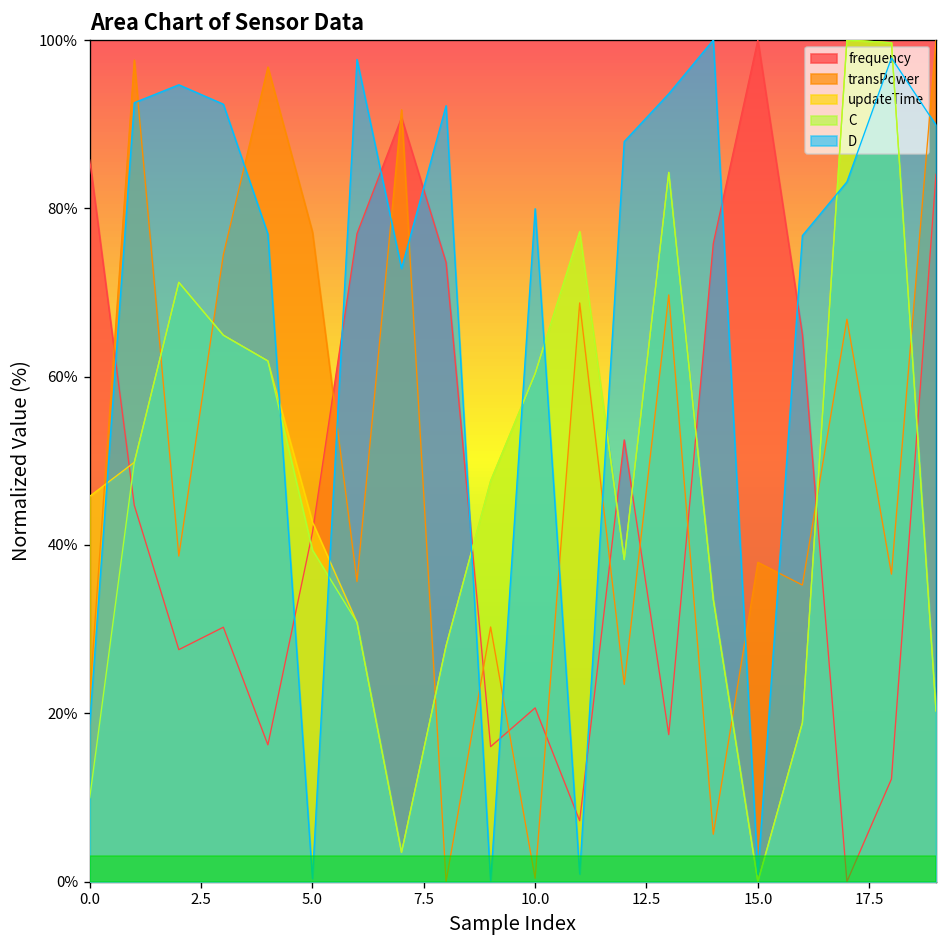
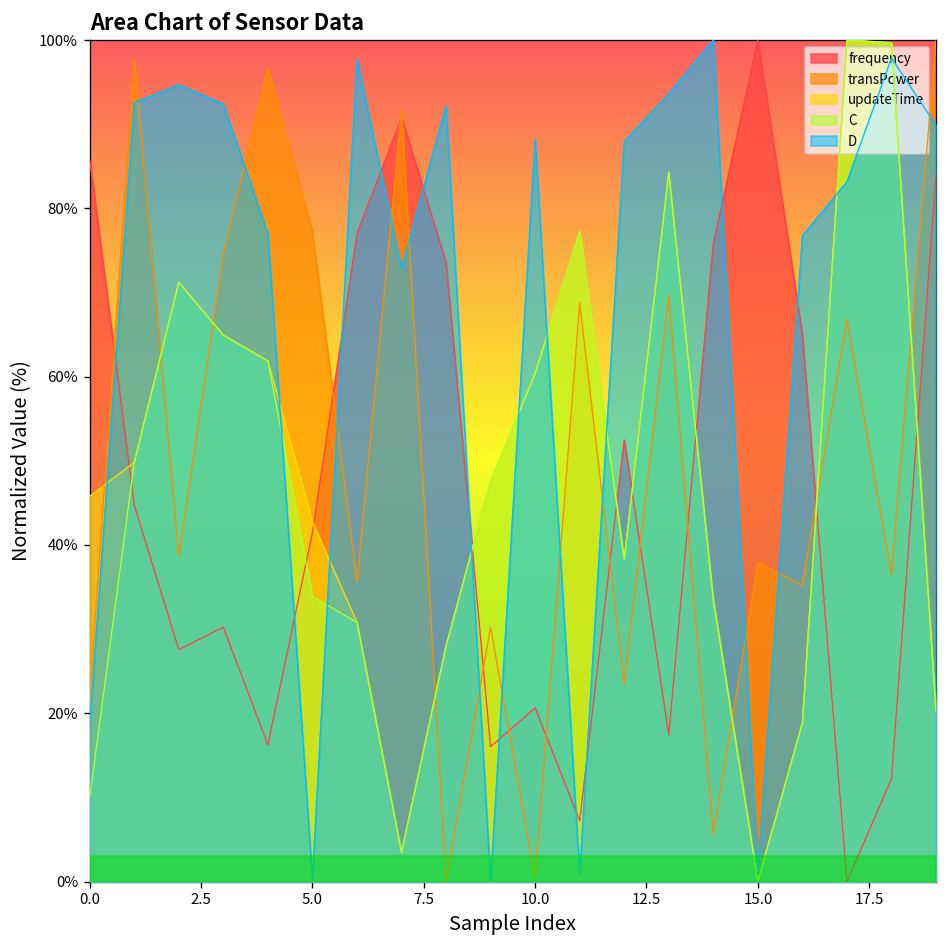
C, 5.0: 39% -> 34%
D, 10.0: 80% -> 88%
